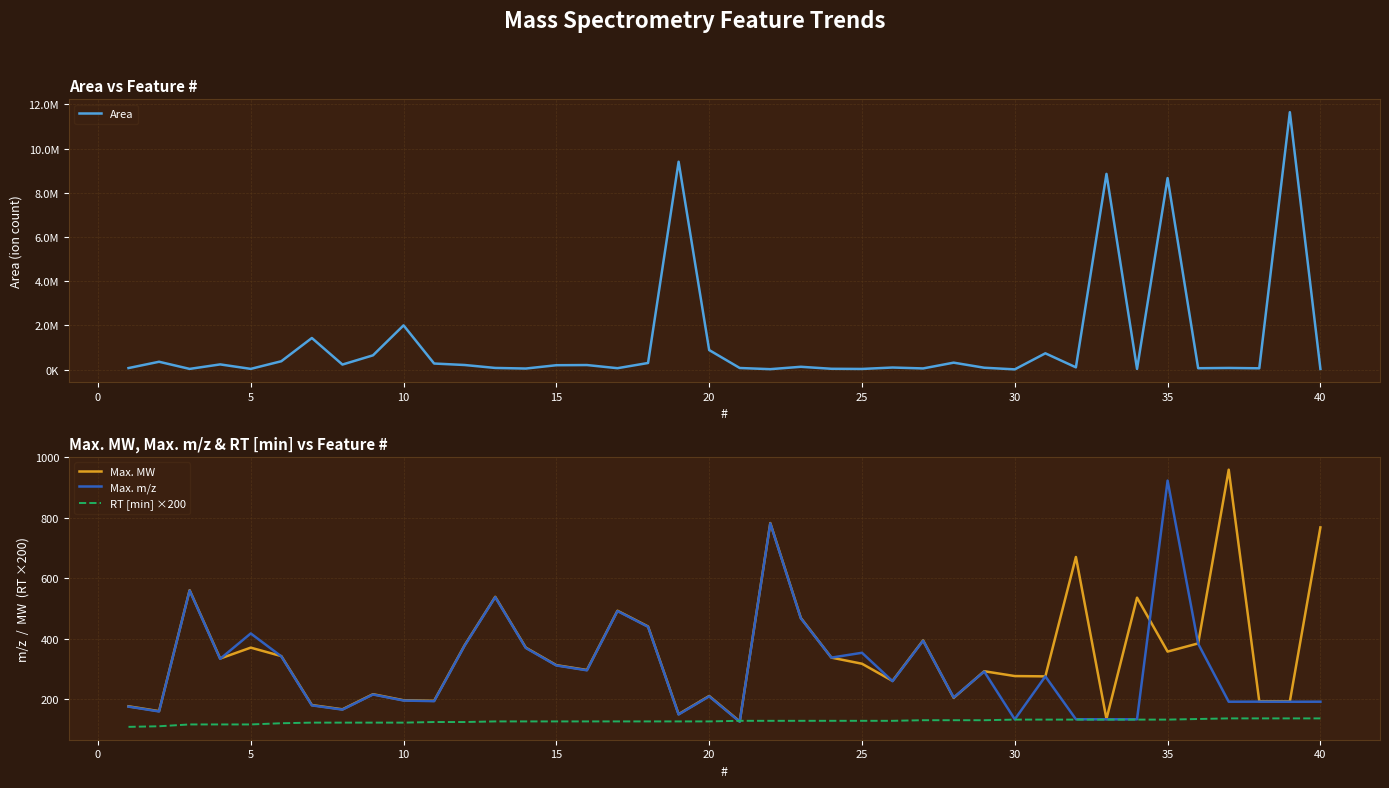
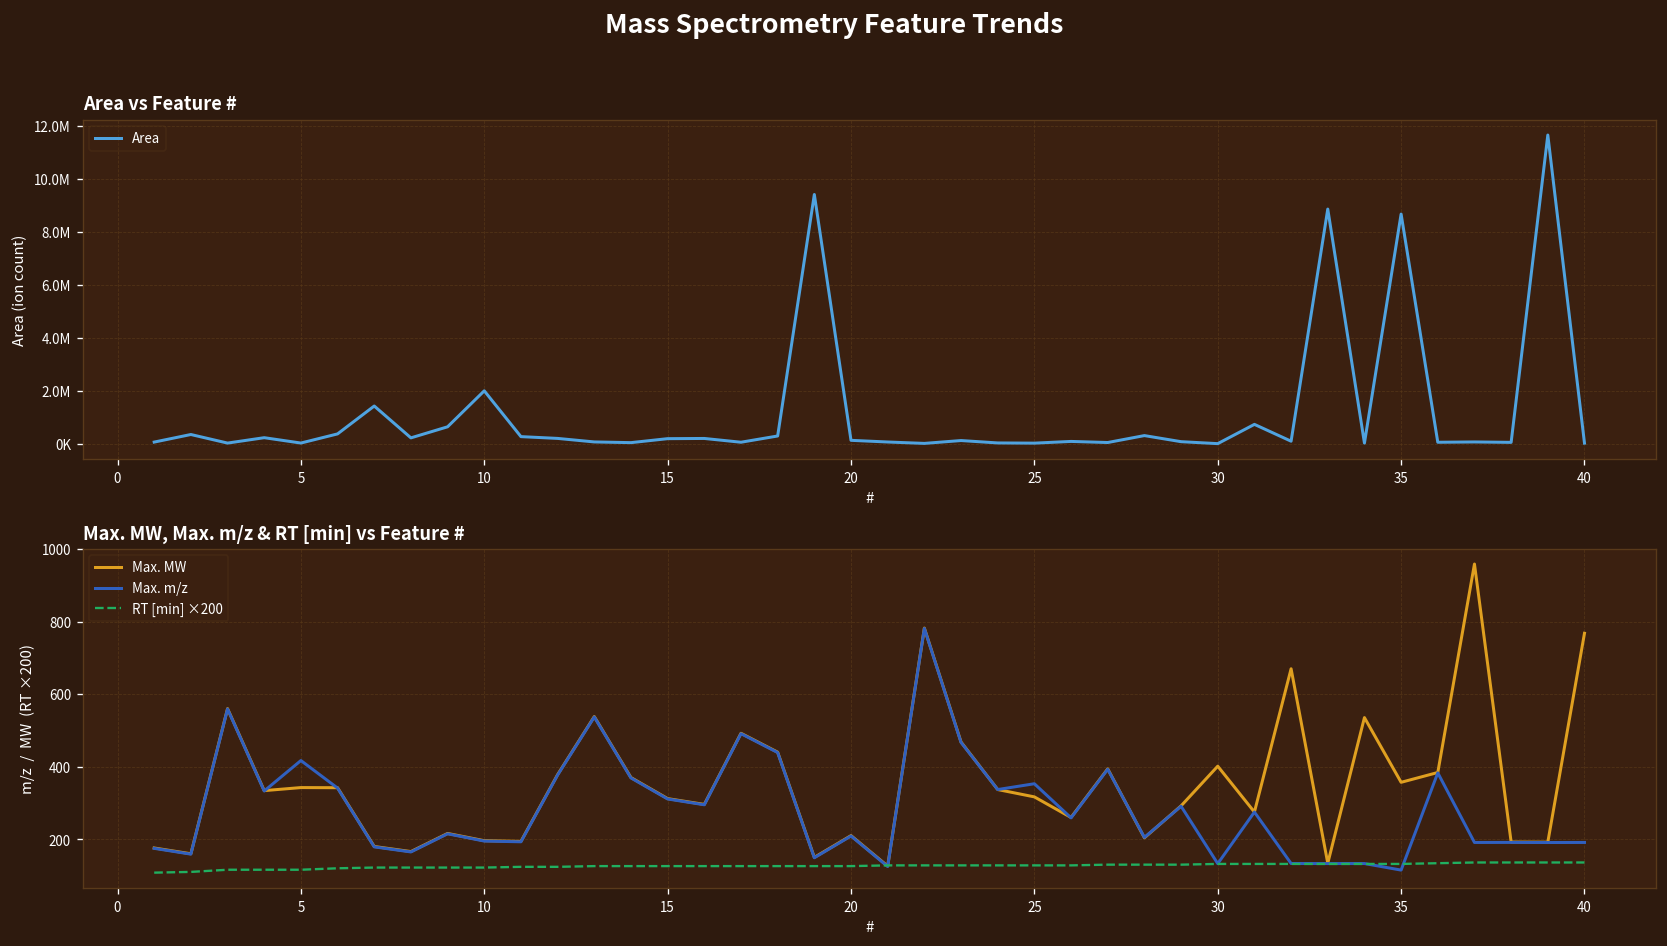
Area vs Feature #, 20: 900000 -> 100000
Max. MW, Max. m/z & RT [min] vs Feature #, Max. MW, 5: 370 -> 340
Max. MW, Max. m/z & RT [min] vs Feature #, Max. MW, 30: 280 -> 400
Max. MW, Max. m/z & RT [min] vs Feature #, Max. m/z, 35: 920 -> 120
